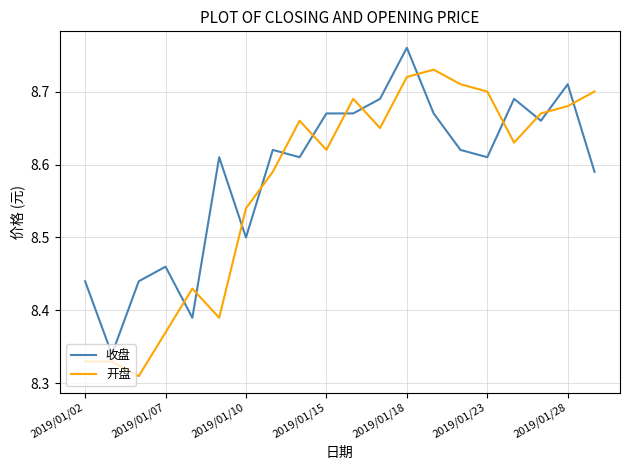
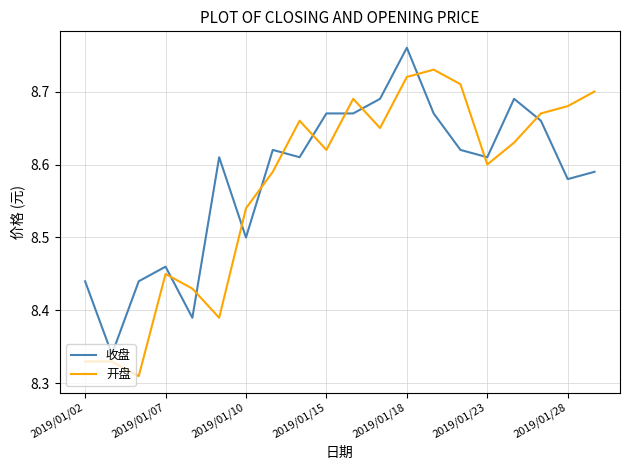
开盘, 2019/01/07: 8.37 -> 8.45
开盘, 2019/01/23: 8.7 -> 8.6
收盘, 2019/01/28: 8.71 -> 8.58
